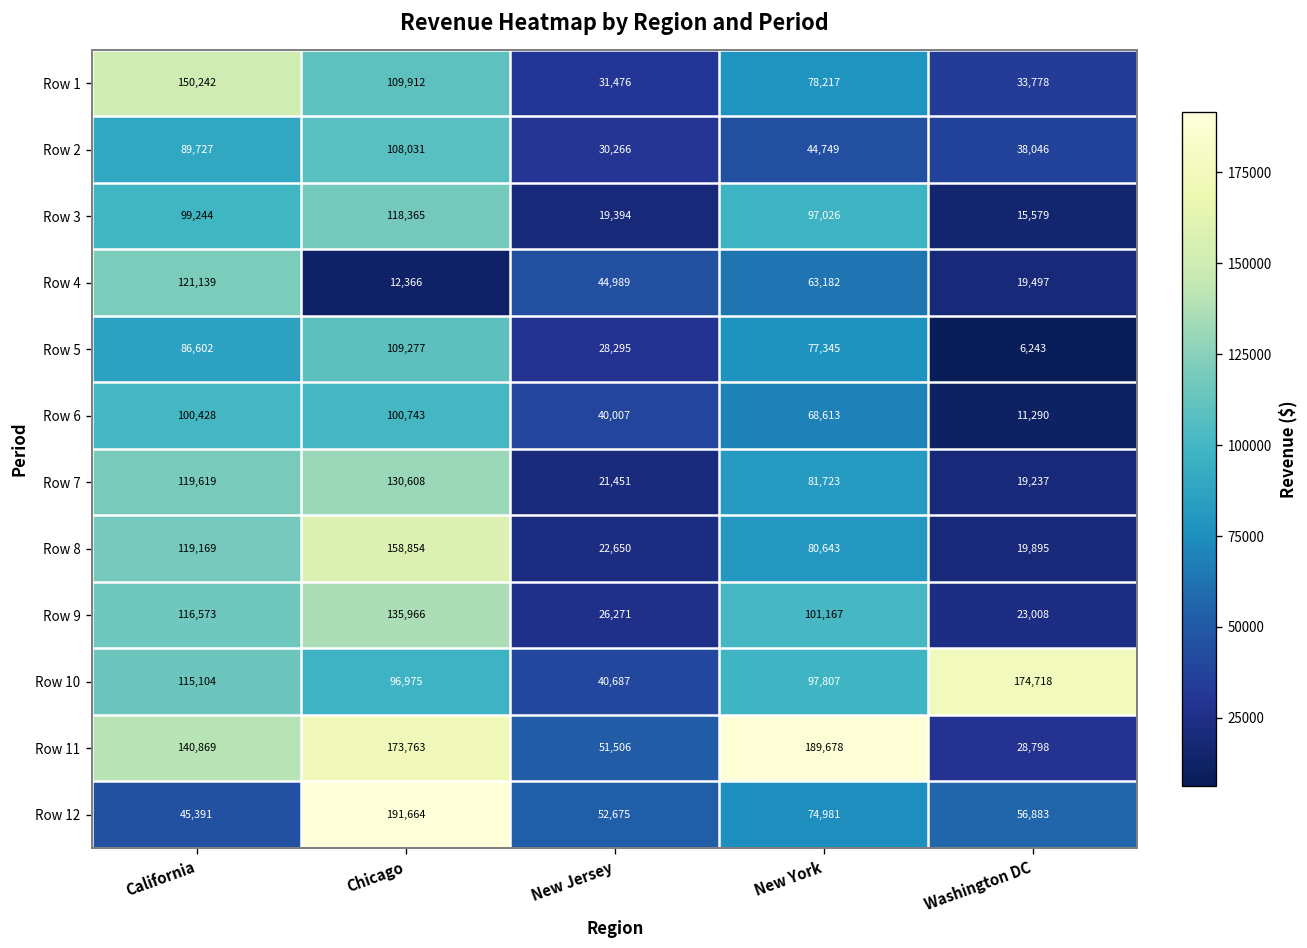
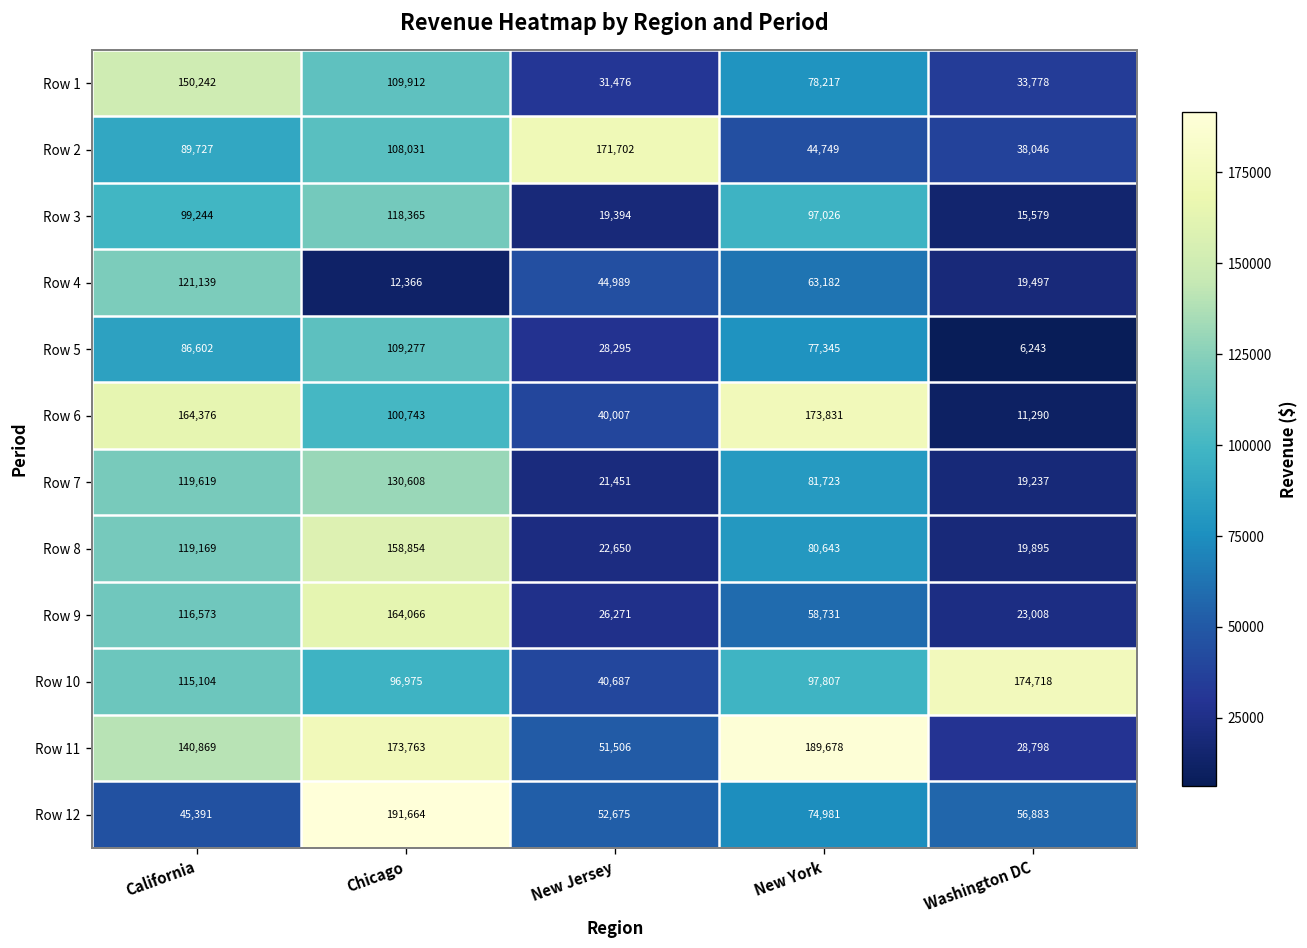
Row 2, New Jersey: 30,266 -> 171,702
Row 6, California: 100,428 -> 164,376
Row 6, New York: 68,613 -> 173,831
Row 9, Chicago: 135,966 -> 164,066
Row 9, New York: 101,167 -> 58,731
